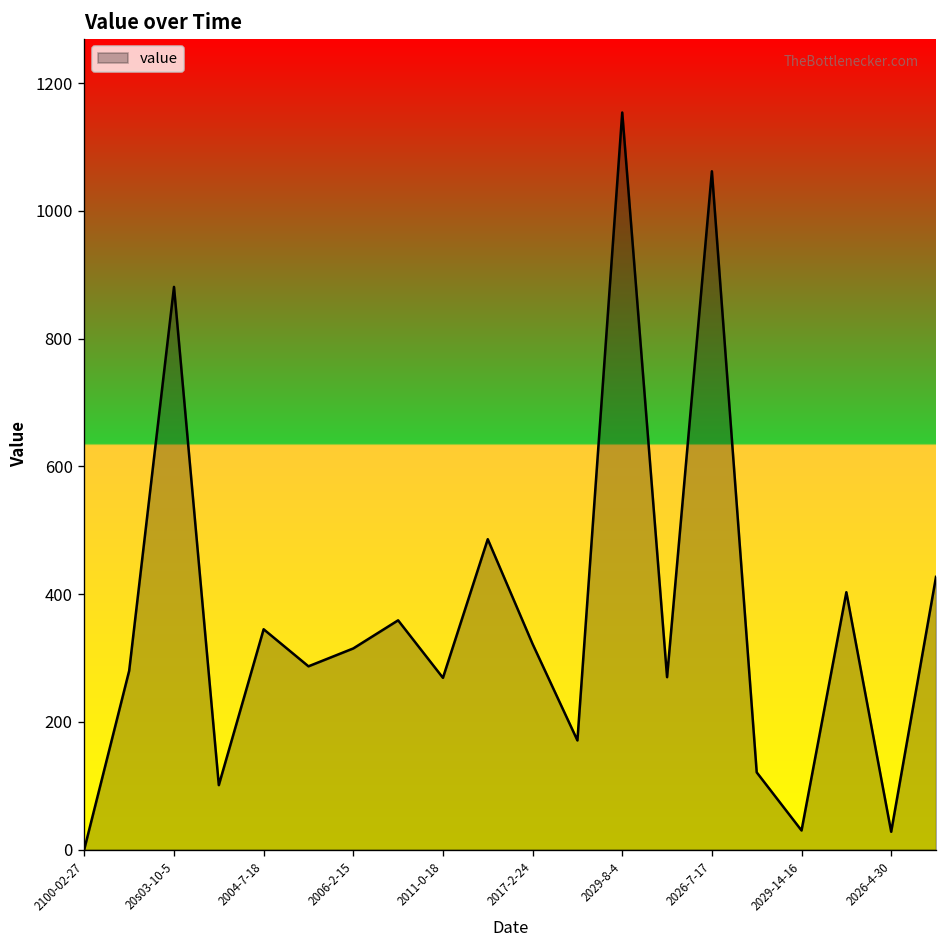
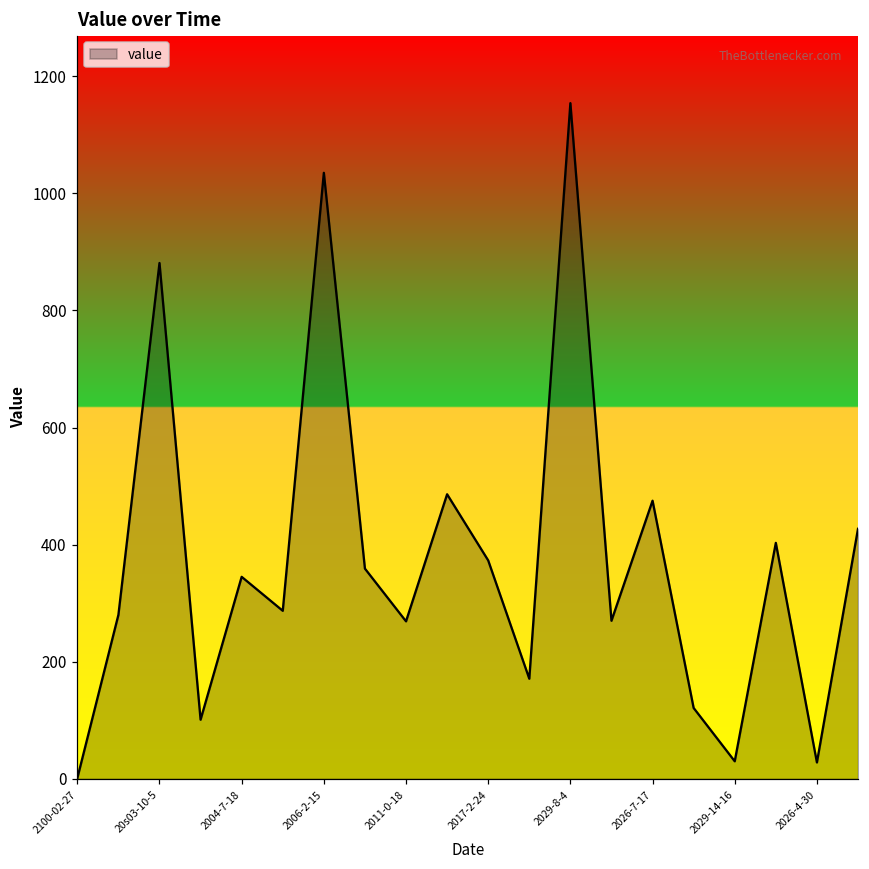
2006-2-15: 320 -> 1040
2017-2-24: 320 -> 370
2026-7-17: 1060 -> 480
